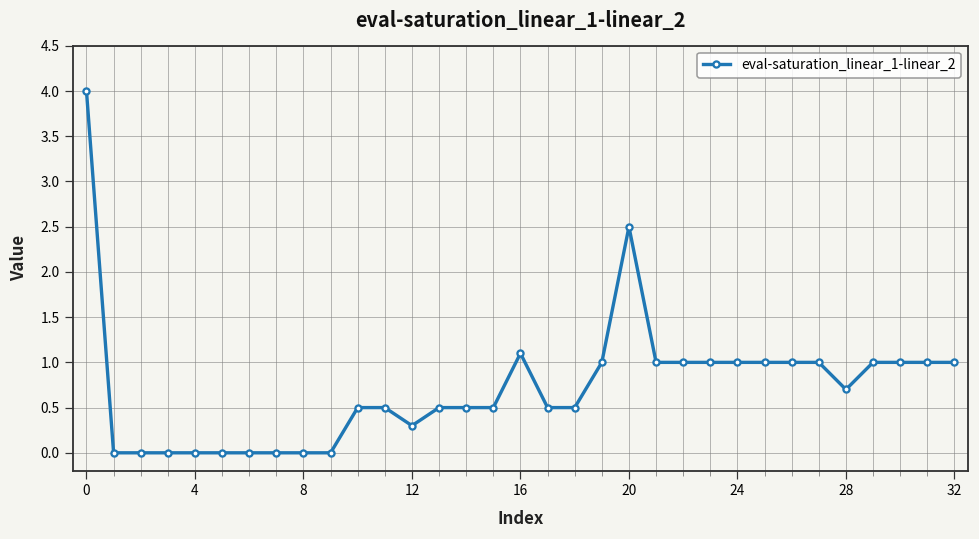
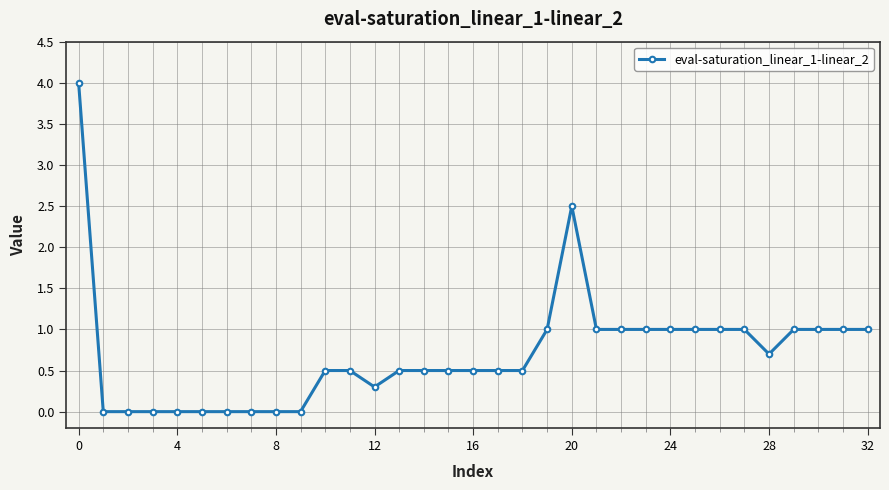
16: 1.1 -> 0.5
